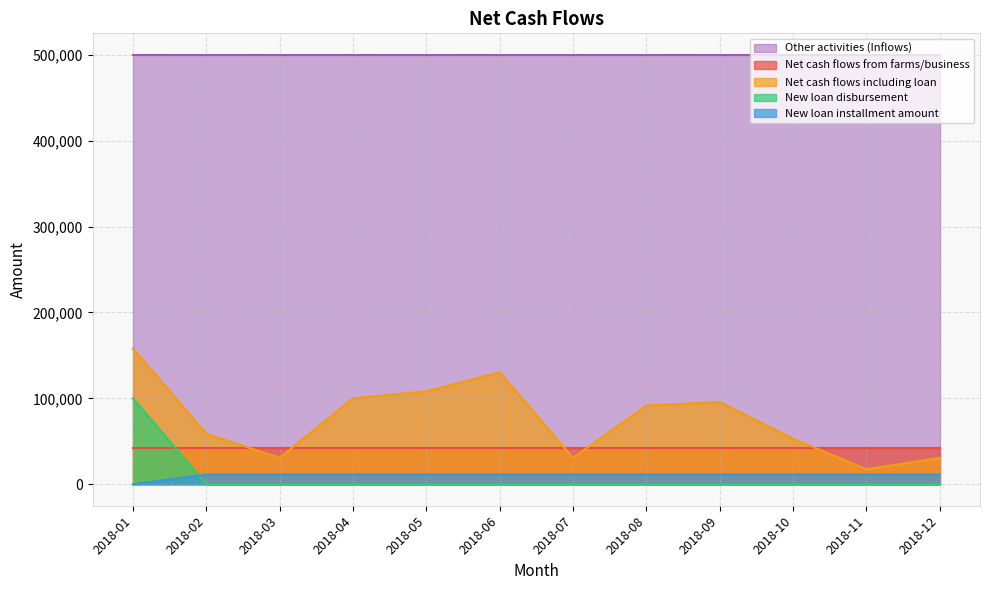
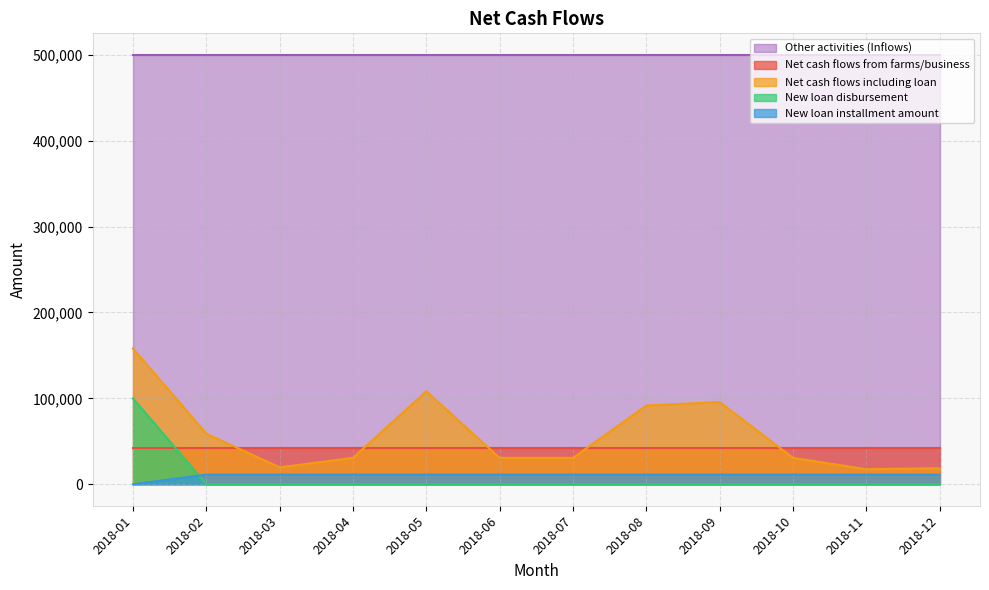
Net cash flows including loan, 2018-03: 30,000 -> 20,000
Net cash flows including loan, 2018-04: 100,000 -> 30,000
Net cash flows including loan, 2018-06: 130,000 -> 30,000
Net cash flows including loan, 2018-10: 50,000 -> 30,000
Net cash flows including loan, 2018-12: 30,000 -> 20,000
